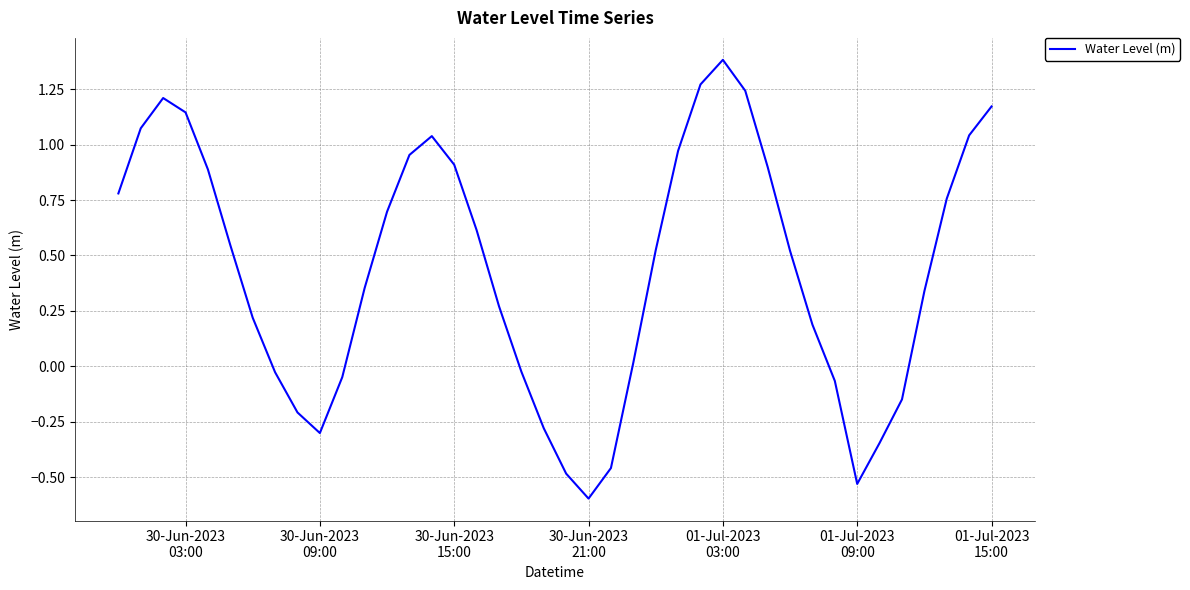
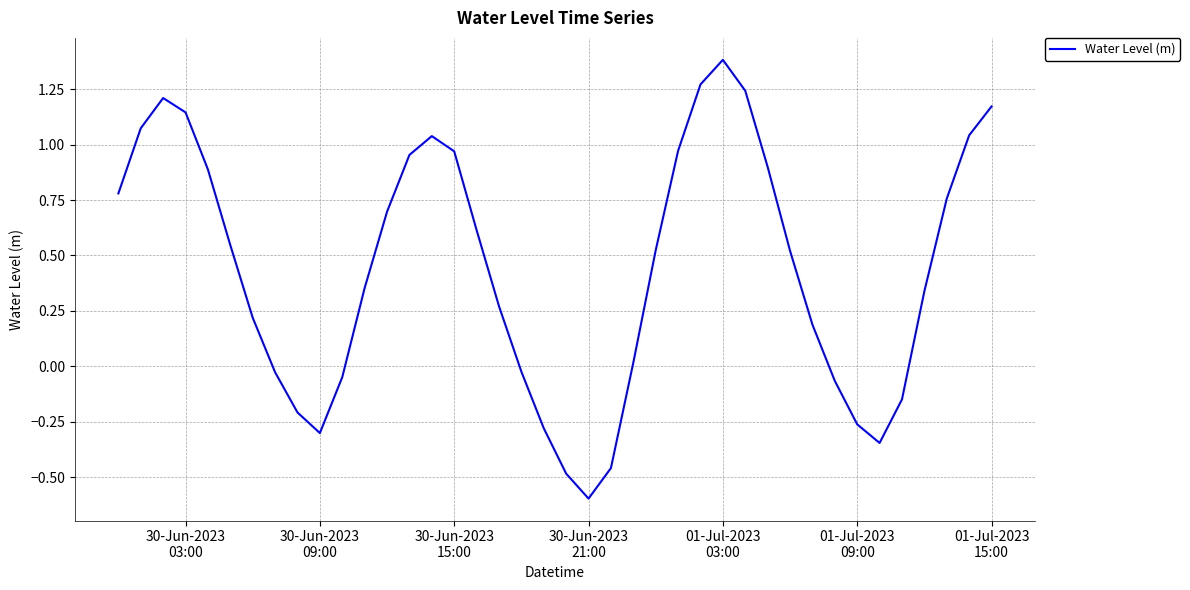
30-Jun-2023 15:00: 0.91 -> 0.97
01-Jul-2023 09:00: -0.53 -> -0.26
